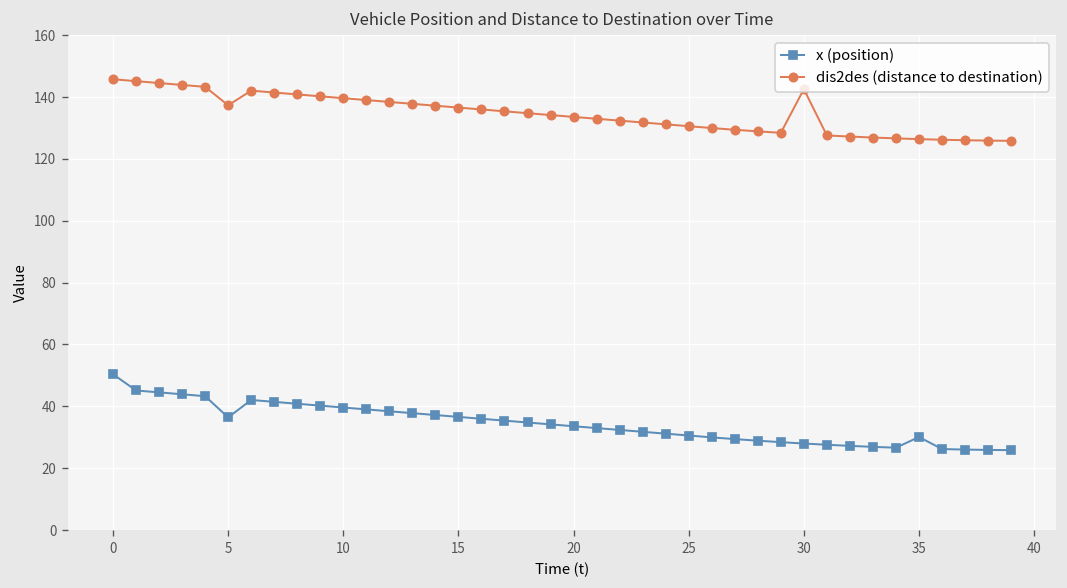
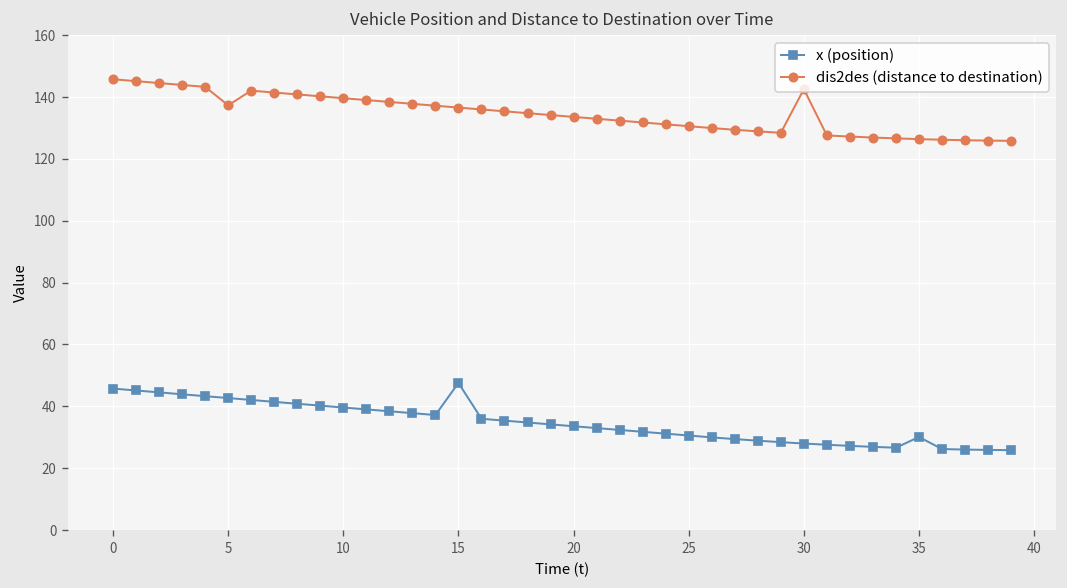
x (position), 0: 50 -> 46
x (position), 5: 36 -> 43
x (position), 15: 37 -> 48
